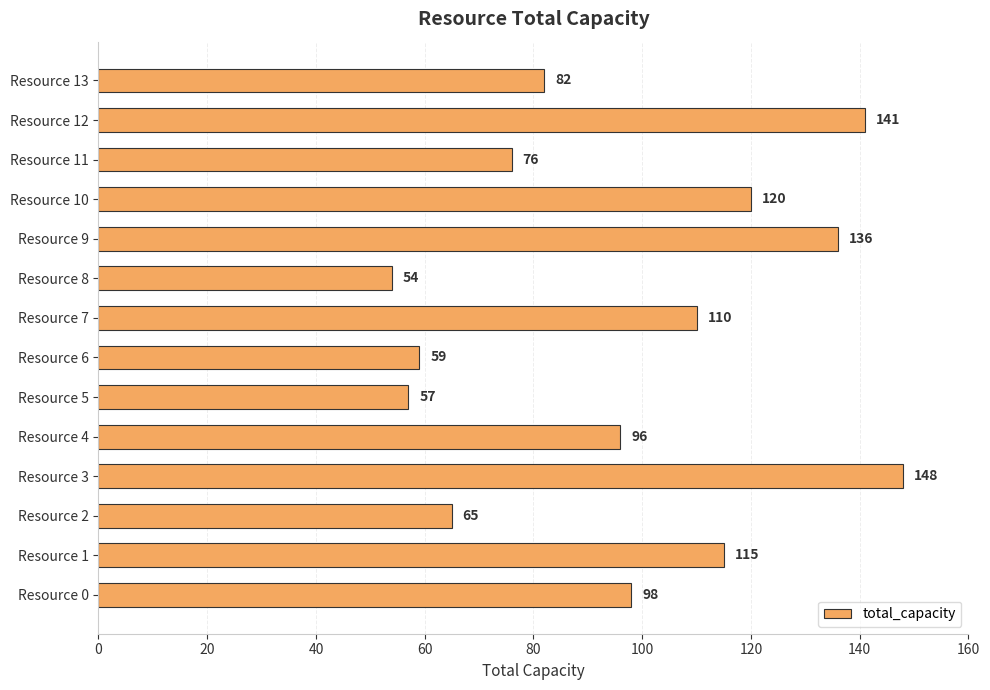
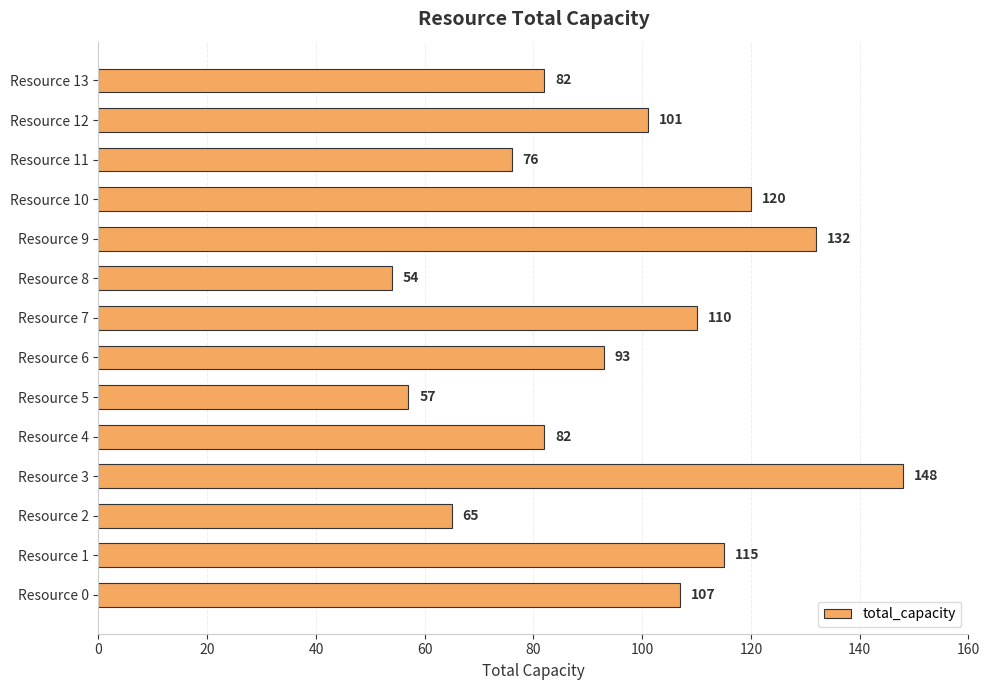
Resource 12: 141 -> 101
Resource 9: 136 -> 132
Resource 6: 59 -> 93
Resource 4: 96 -> 82
Resource 0: 98 -> 107
